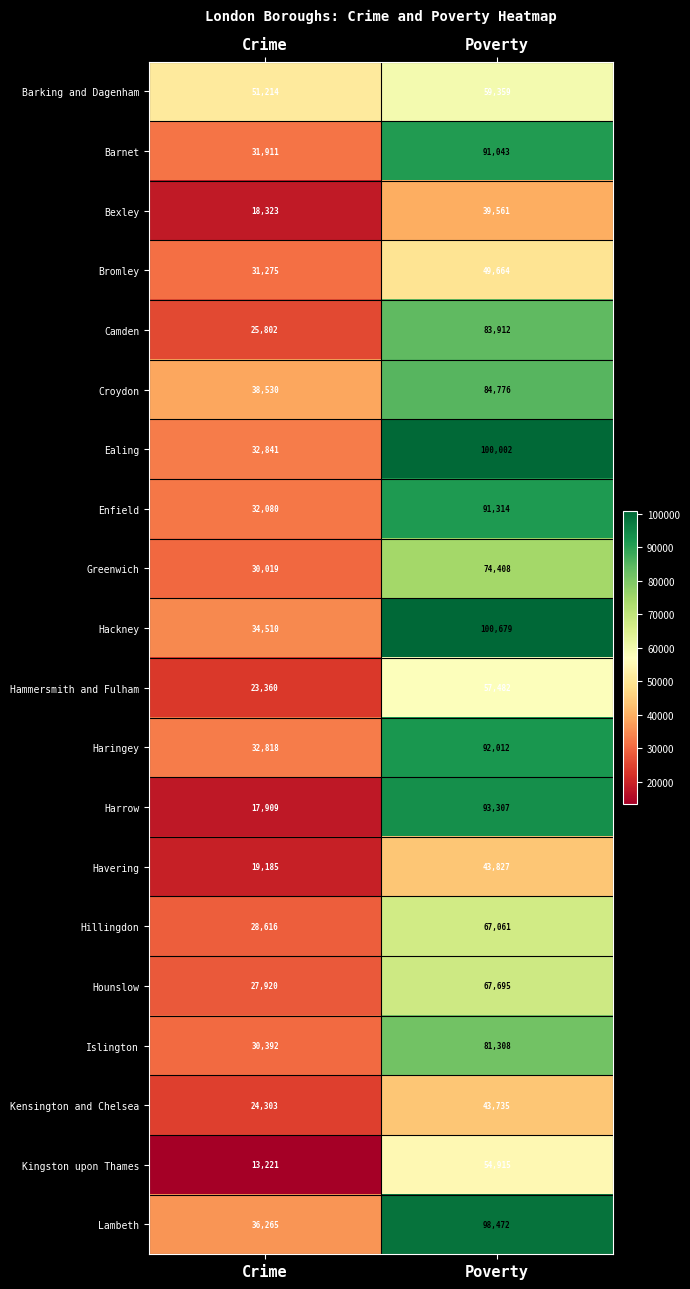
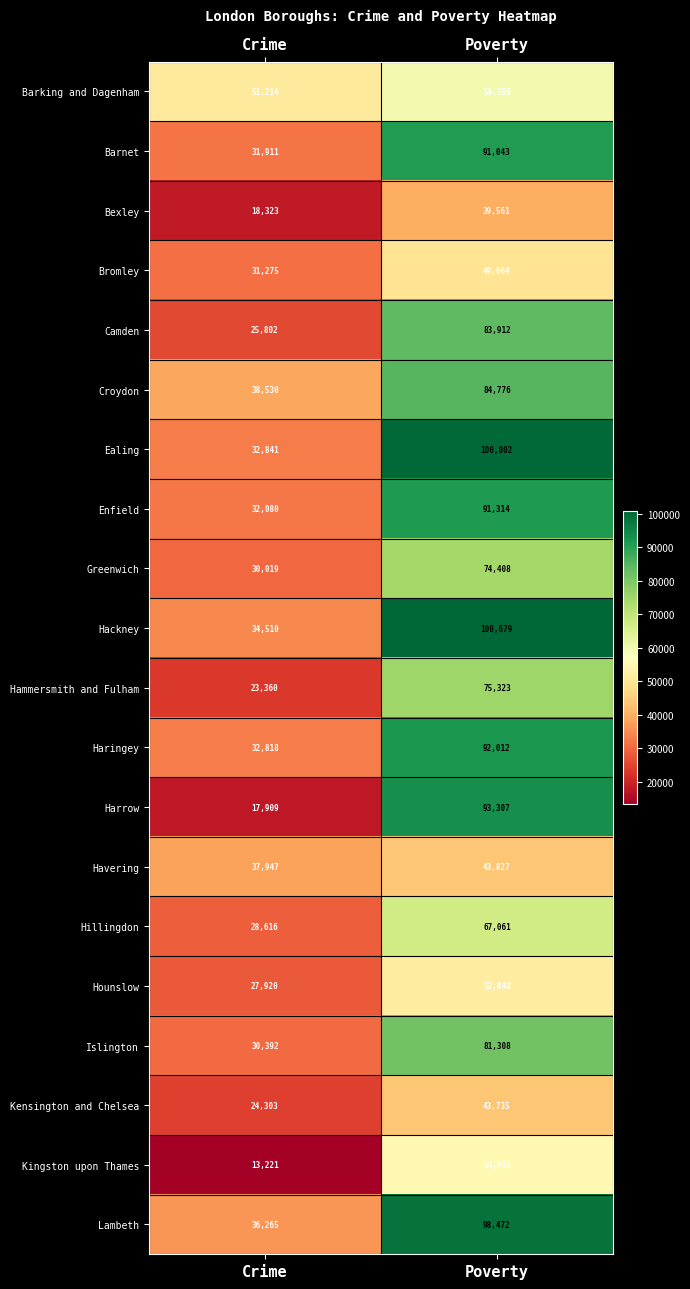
Hammersmith and Fulham, Poverty: 57,482 -> 75,323
Havering, Crime: 19,185 -> 37,947
Hounslow, Poverty: 67,695 -> 52,048
